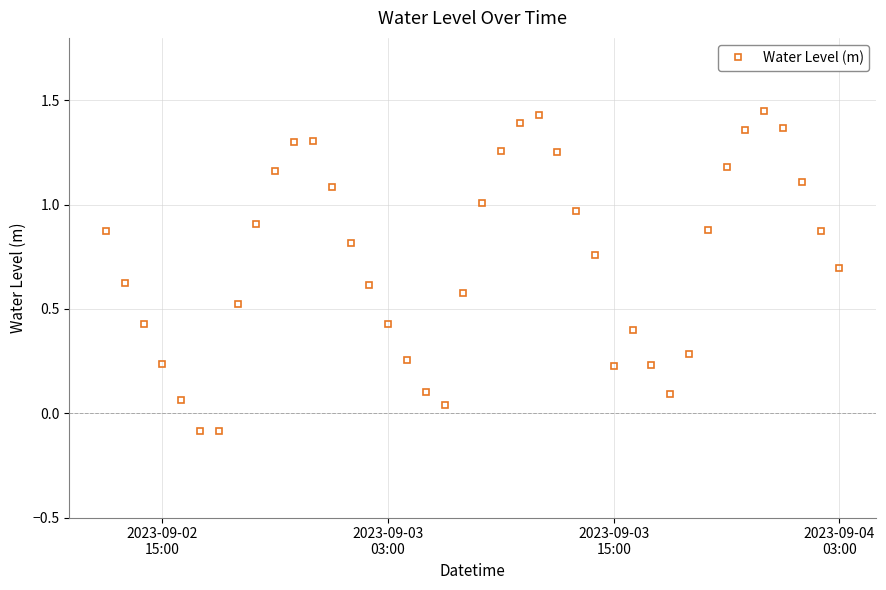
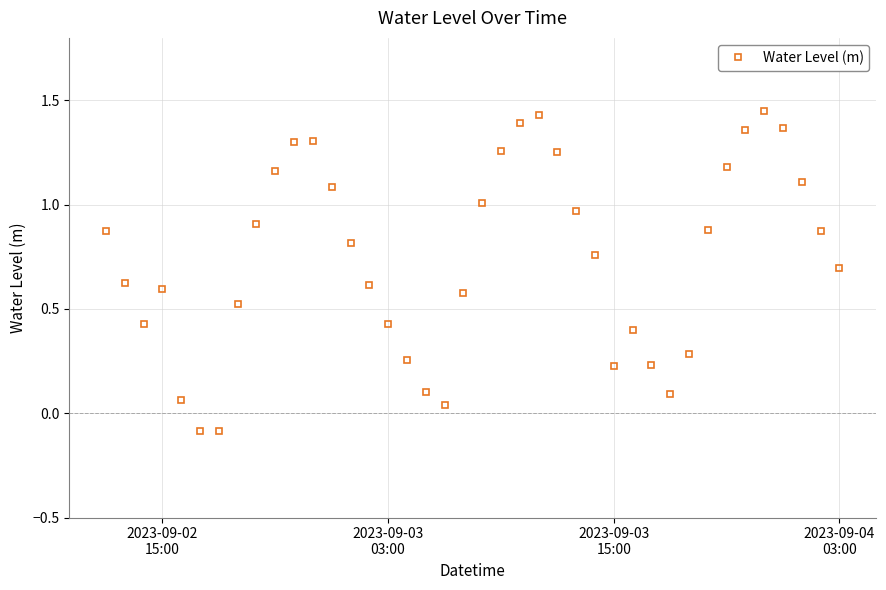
2023-09-02 15:00: 0.24 -> 0.60
